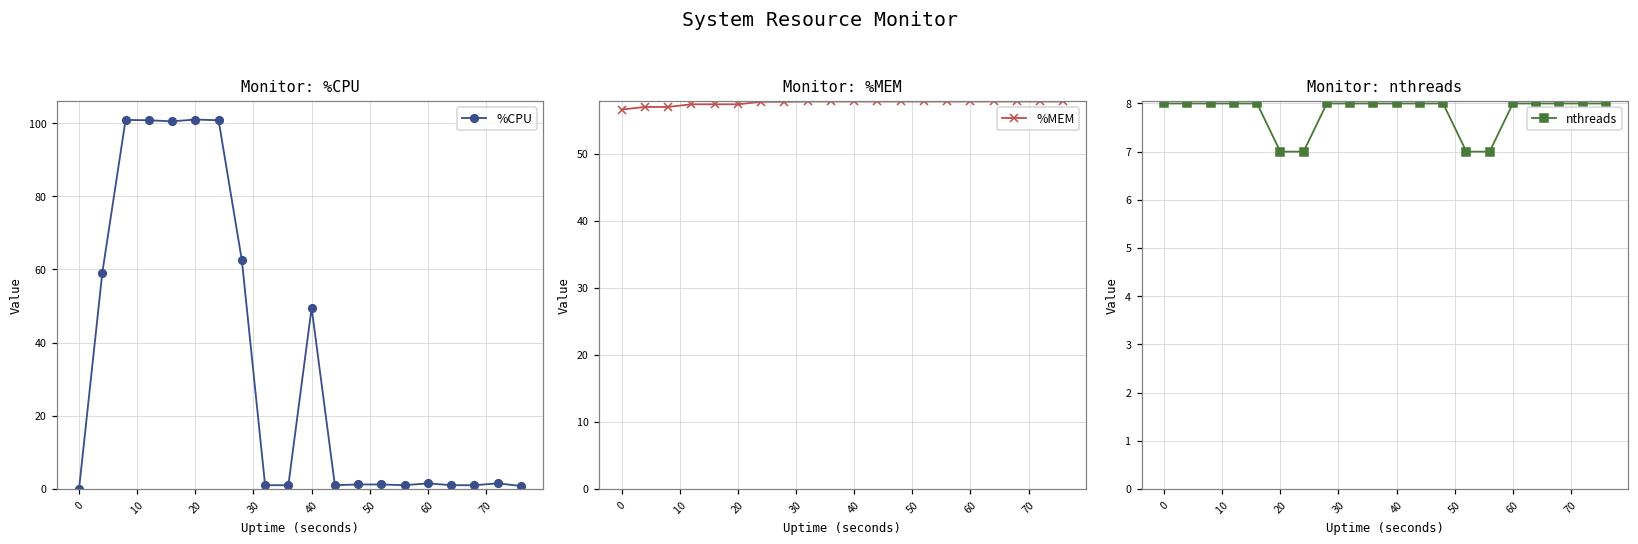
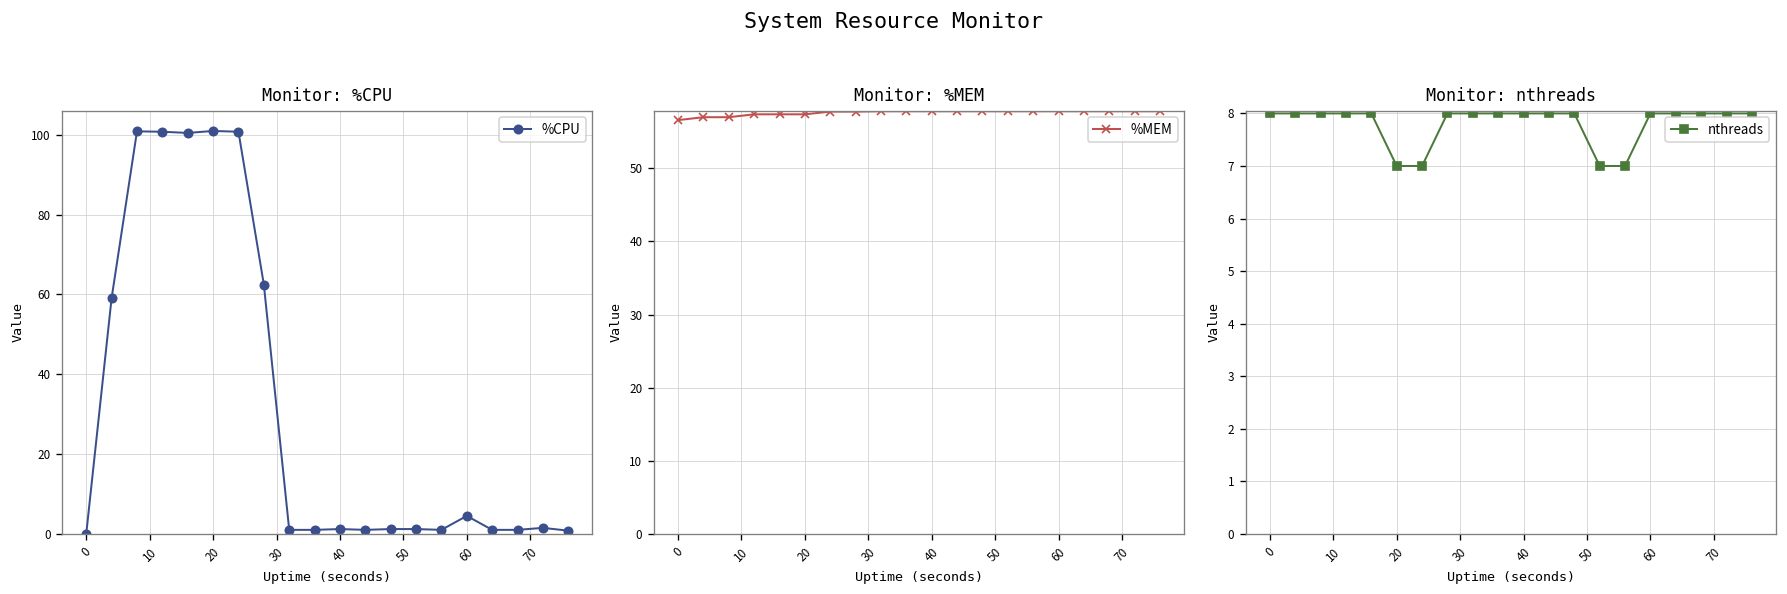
Monitor: %CPU, 40: 50 -> 1
Monitor: %CPU, 60: 2 -> 5
